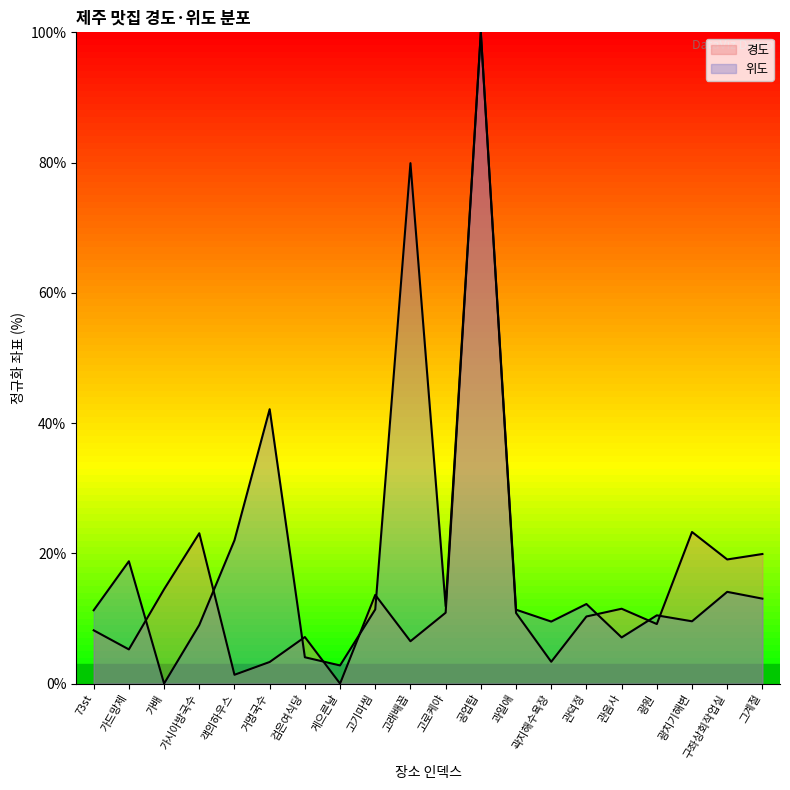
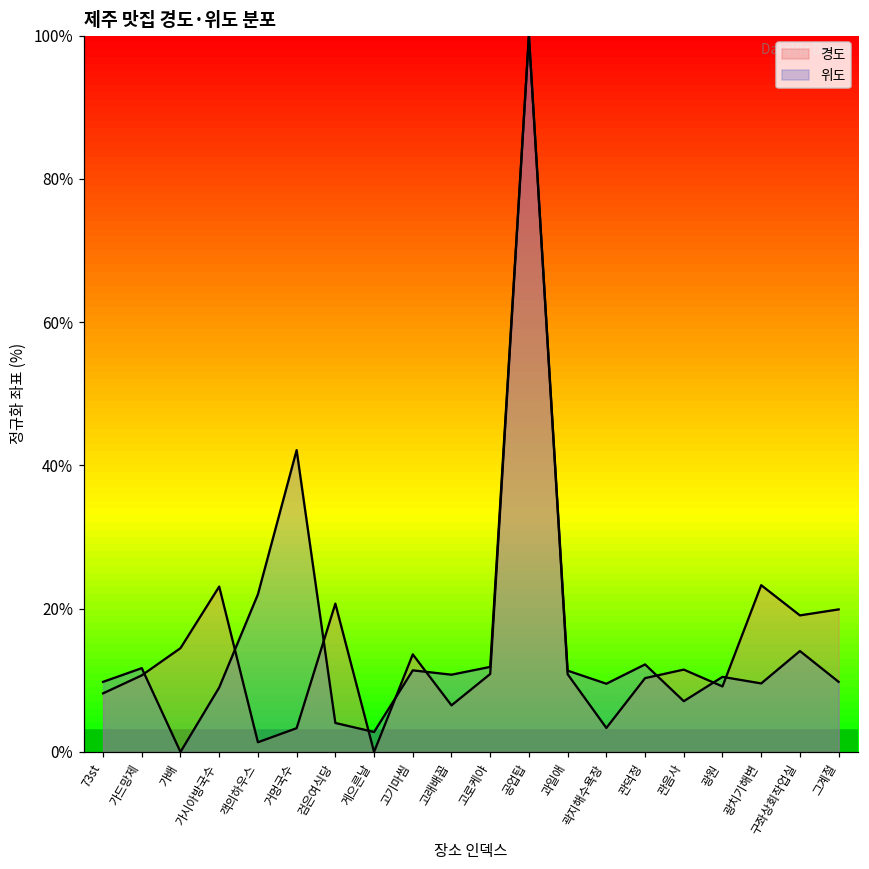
위도, 73st: 11% -> 10%
경도, 가드망제: 5% -> 11%
위도, 가드망제: 19% -> 12%
경도, 검은여식당: 7% -> 21%
위도, 고래배꼽: 80% -> 11%
위도, 그계절: 13% -> 10%
